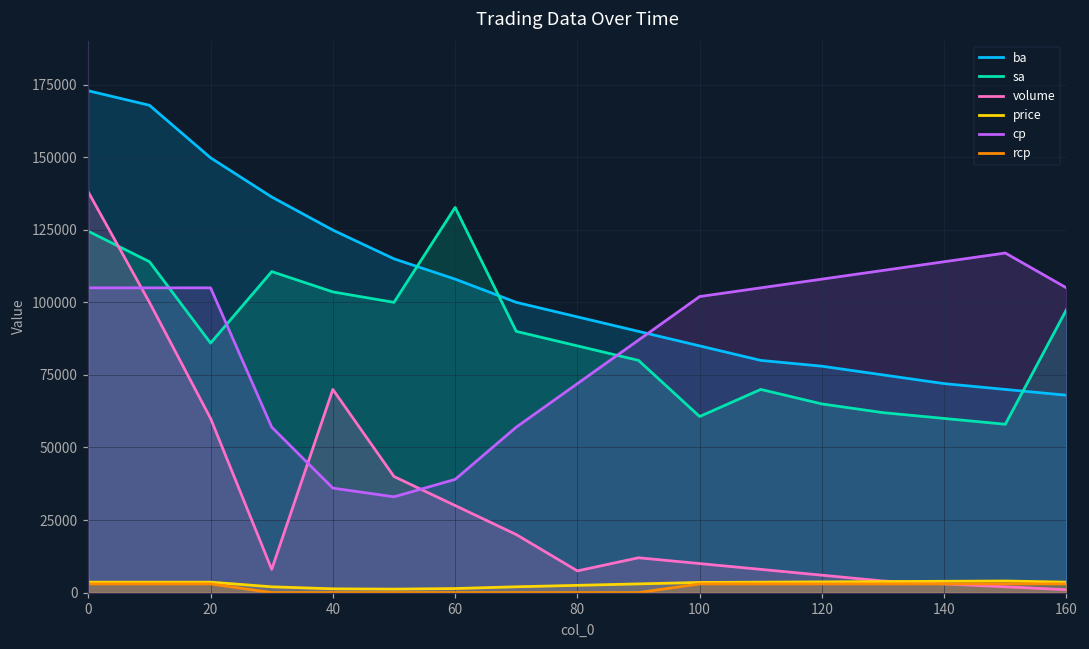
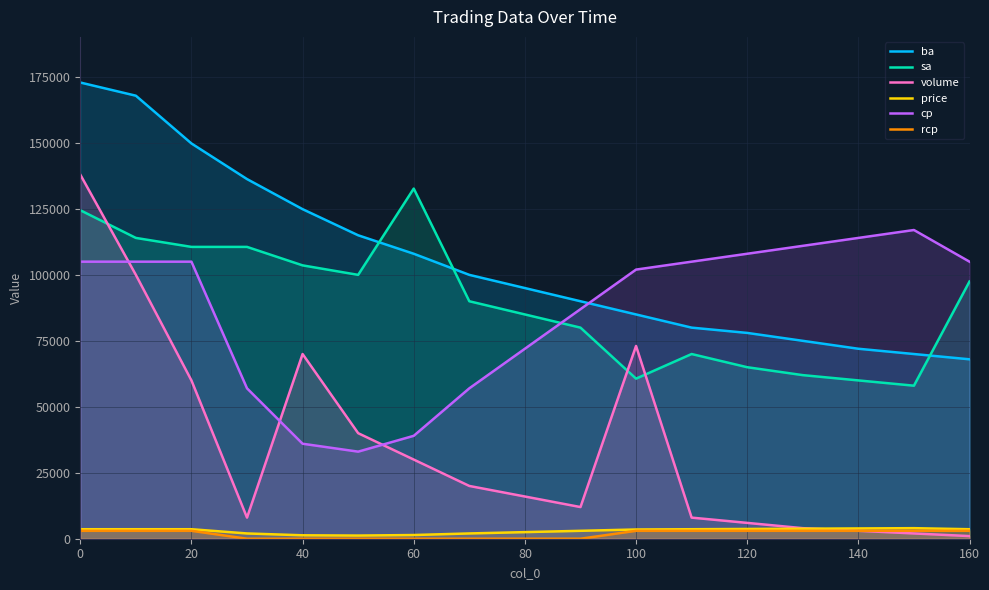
sa, 20: 86000 -> 111000
volume, 80: 7000 -> 16000
volume, 100: 10000 -> 73000
